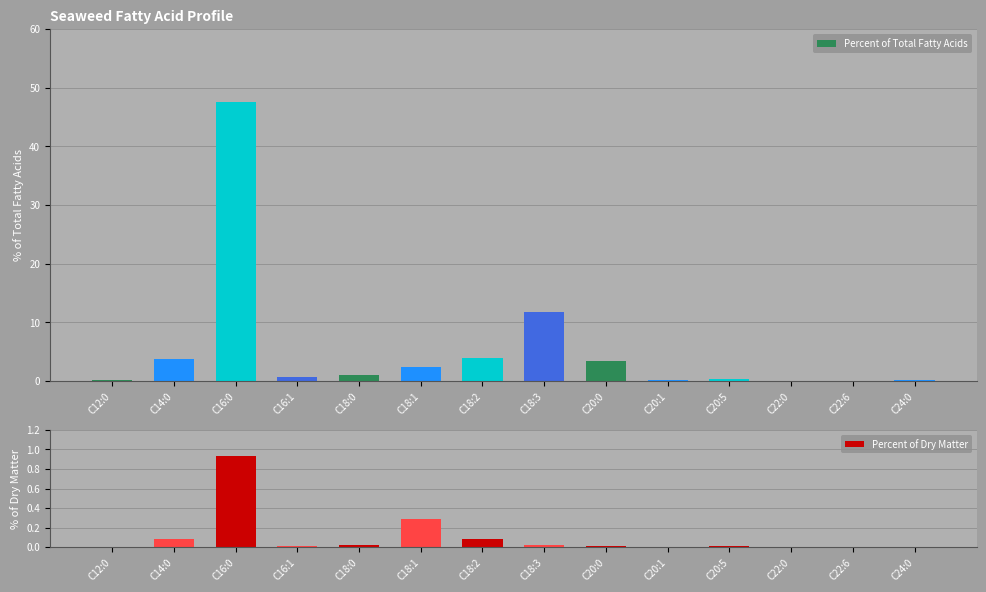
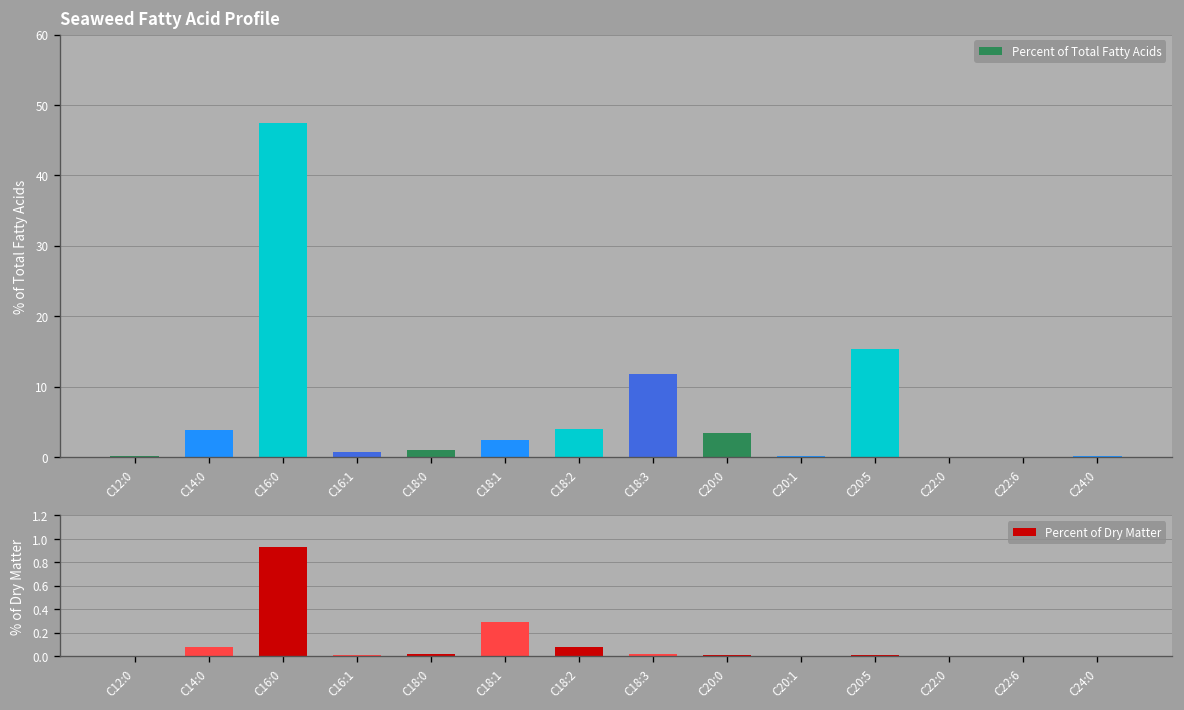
Seaweed Fatty Acid Profile, C20:5: 0 -> 15
